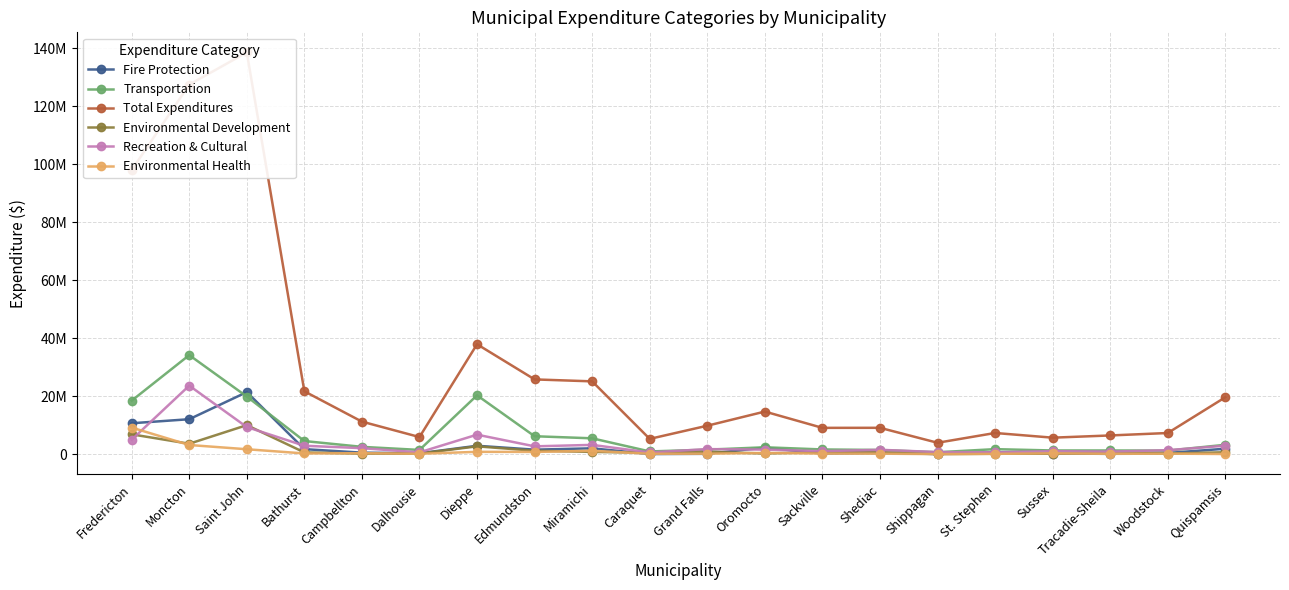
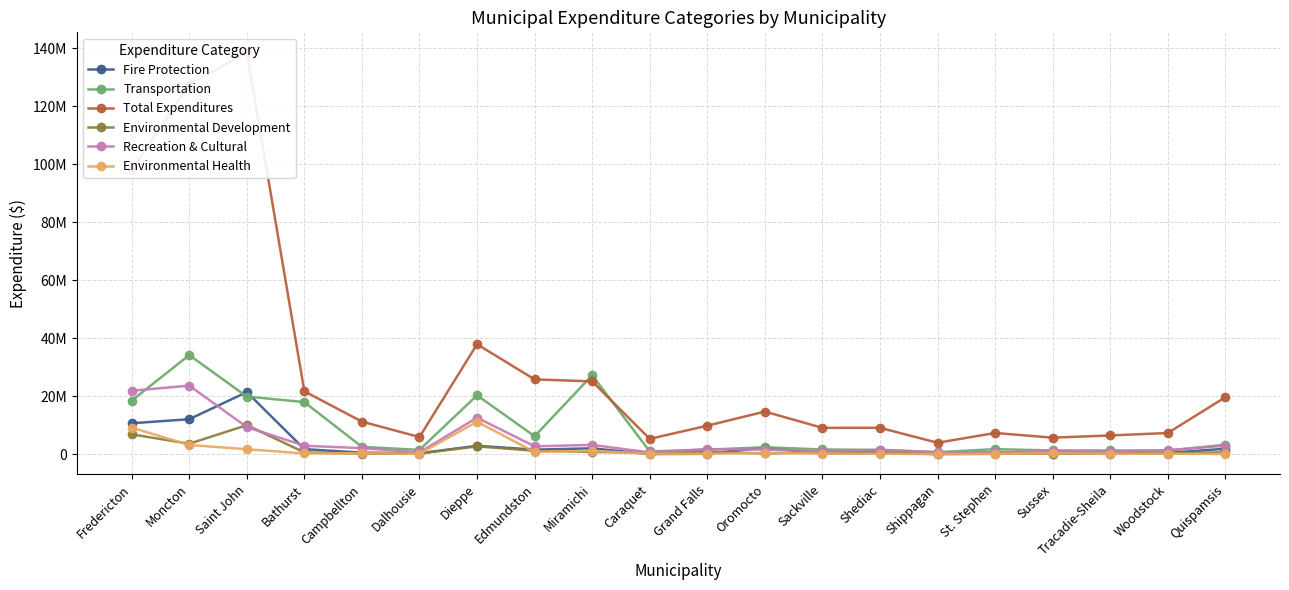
Recreation & Cultural, Fredericton: 5000000 -> 22000000
Transportation, Bathurst: 5000000 -> 18000000
Recreation & Cultural, Dieppe: 7000000 -> 13000000
Environmental Health, Dieppe: 1000000 -> 11000000
Transportation, Miramichi: 6000000 -> 27000000
